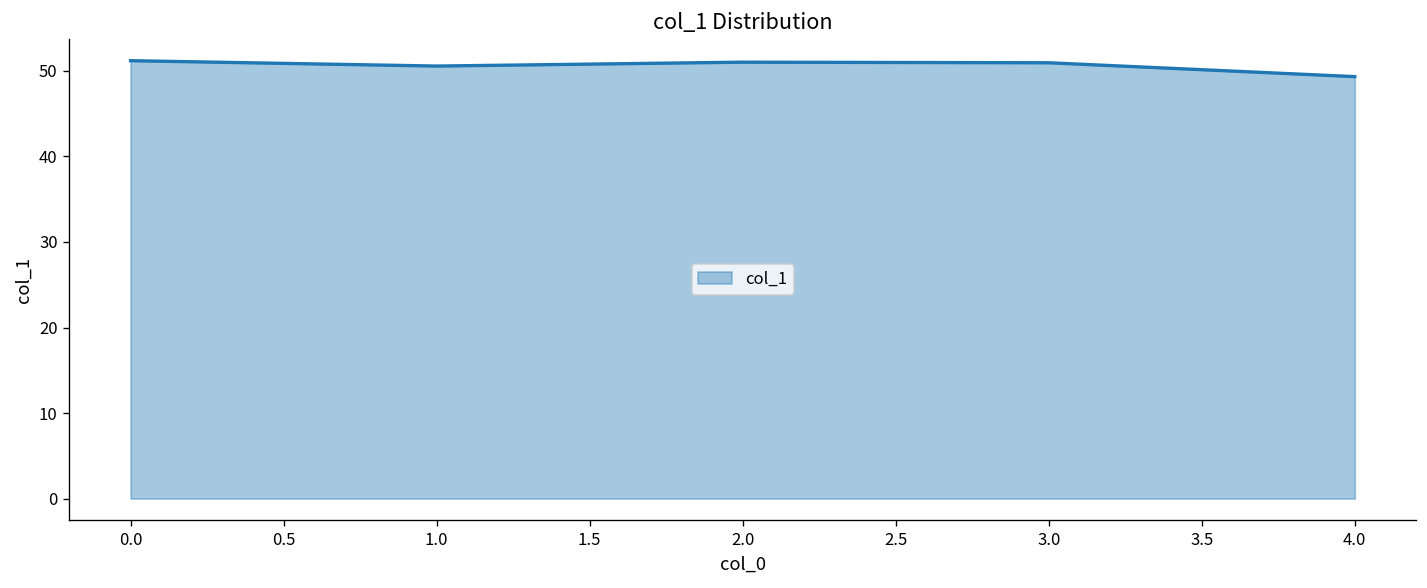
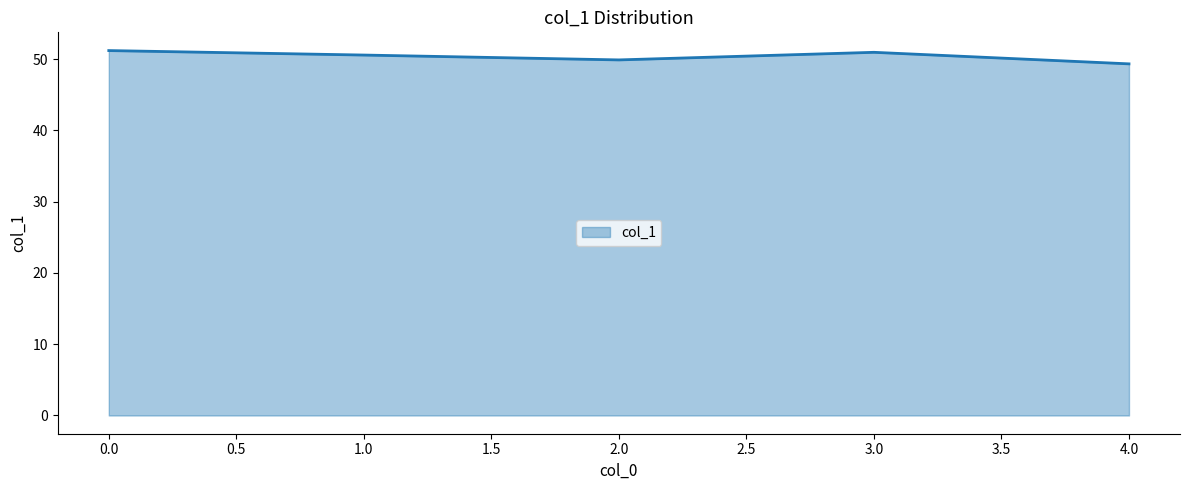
2.0: 51 -> 50
